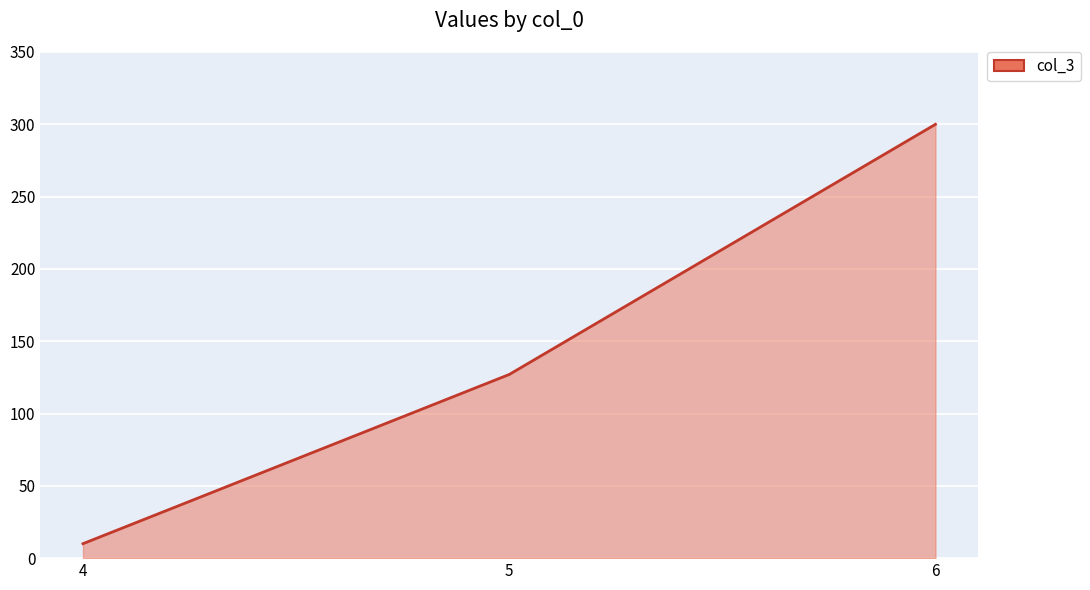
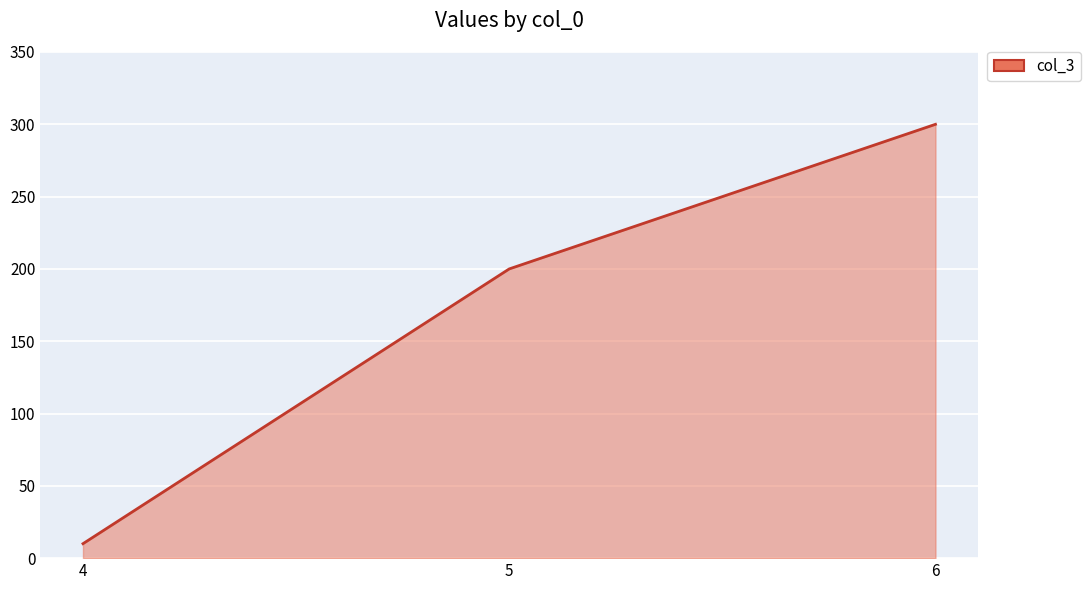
5: 127 -> 200
